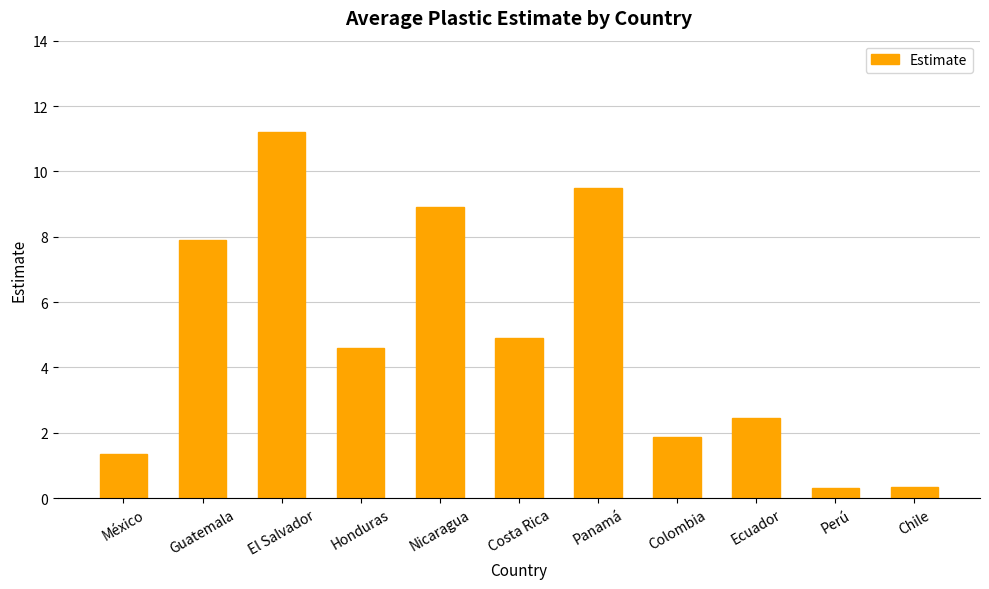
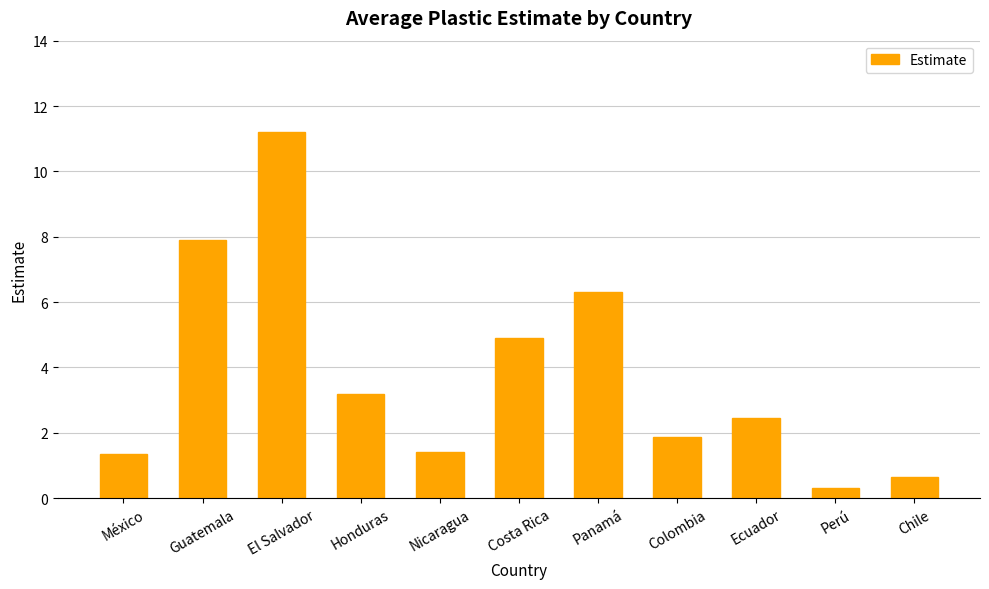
Honduras: 4.6 -> 3.2
Nicaragua: 8.9 -> 1.4
Panamá: 9.5 -> 6.3
Chile: 0.3 -> 0.6
